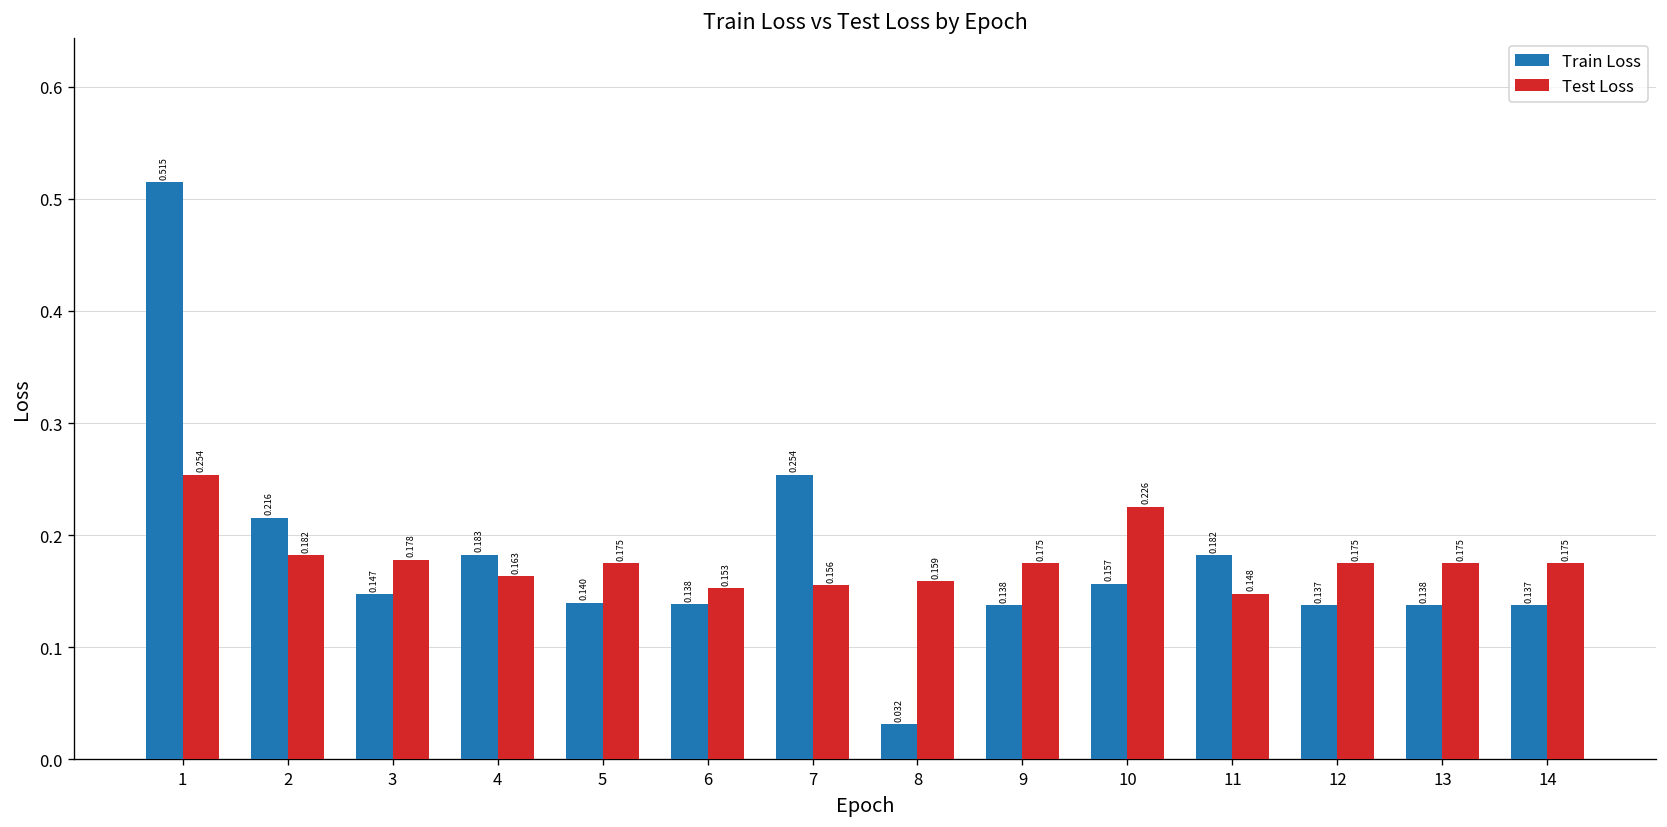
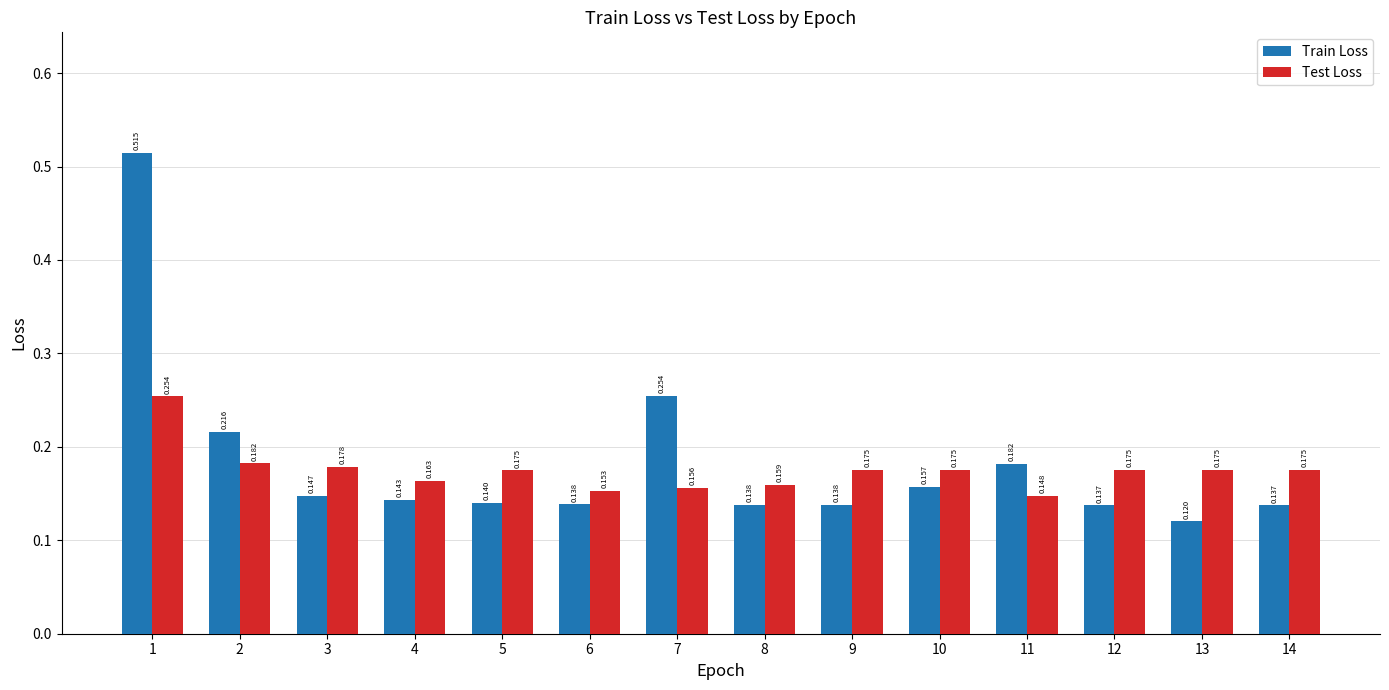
Train Loss, 4: 0.183 -> 0.143
Train Loss, 8: 0.032 -> 0.138
Test Loss, 10: 0.226 -> 0.175
Train Loss, 13: 0.138 -> 0.120
